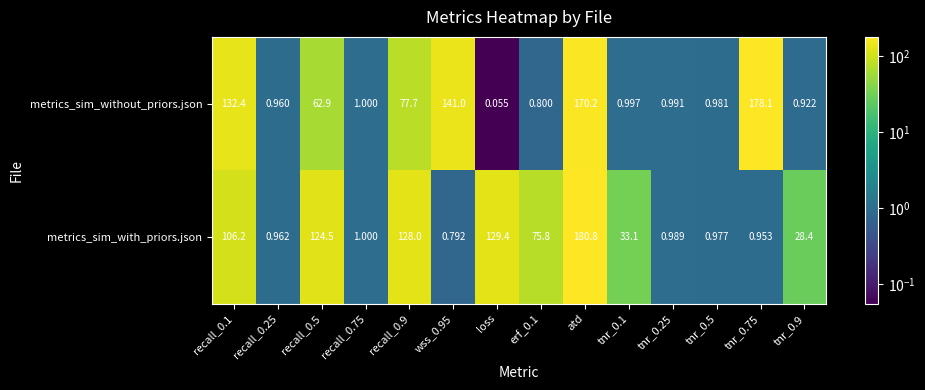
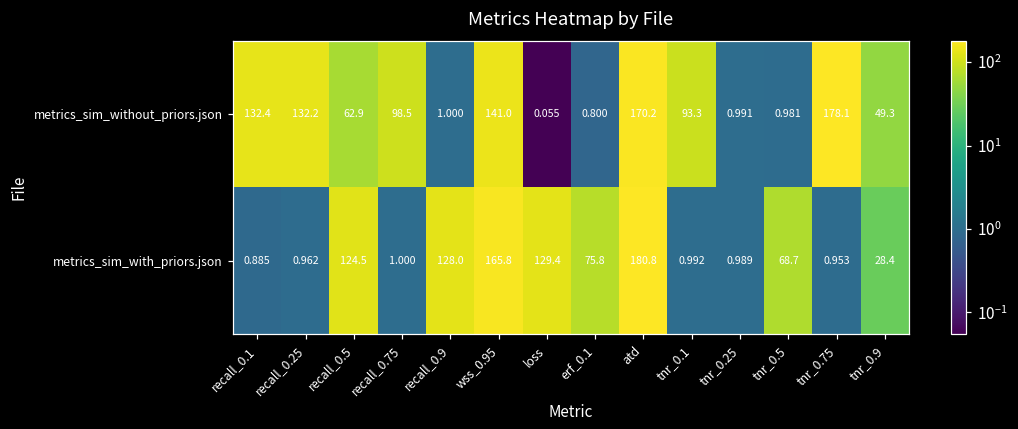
metrics_sim_without_priors.json, recall_0.25: 0.960 -> 132.2
metrics_sim_without_priors.json, recall_0.75: 1.000 -> 98.5
metrics_sim_without_priors.json, recall_0.9: 77.7 -> 1.000
metrics_sim_without_priors.json, tnr_0.1: 0.997 -> 93.3
metrics_sim_without_priors.json, tnr_0.9: 0.922 -> 49.3
metrics_sim_with_priors.json, recall_0.1: 106.2 -> 0.885
metrics_sim_with_priors.json, wss_0.95: 0.792 -> 165.8
metrics_sim_with_priors.json, tnr_0.1: 33.1 -> 0.992
metrics_sim_with_priors.json, tnr_0.5: 0.977 -> 68.7
